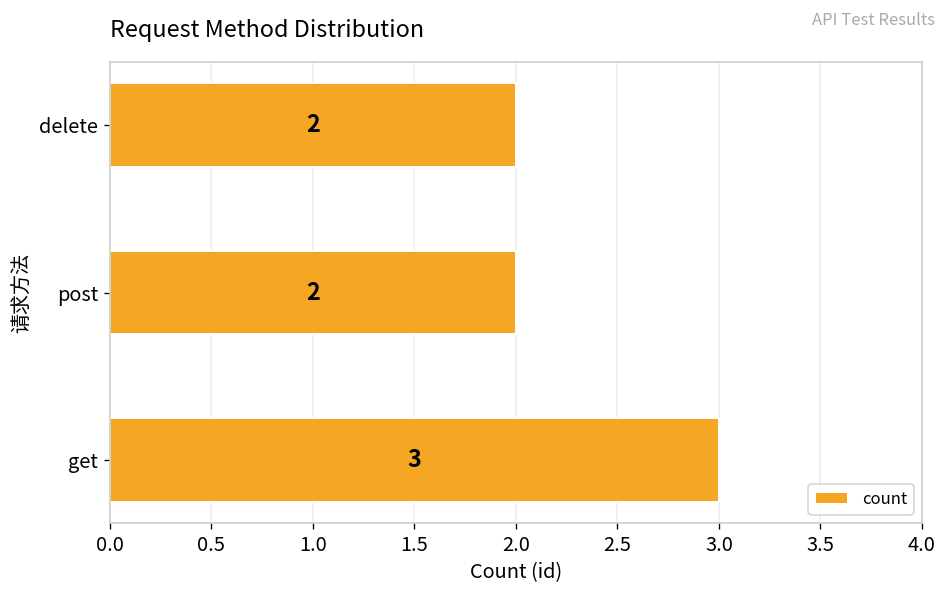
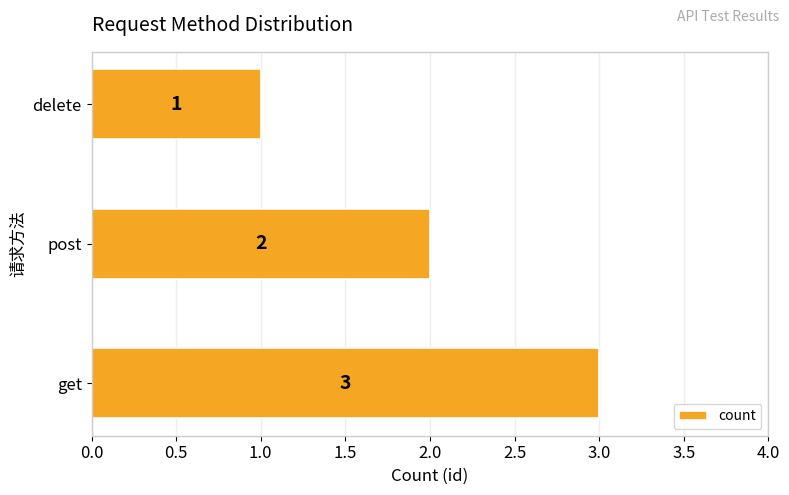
delete: 2 -> 1
